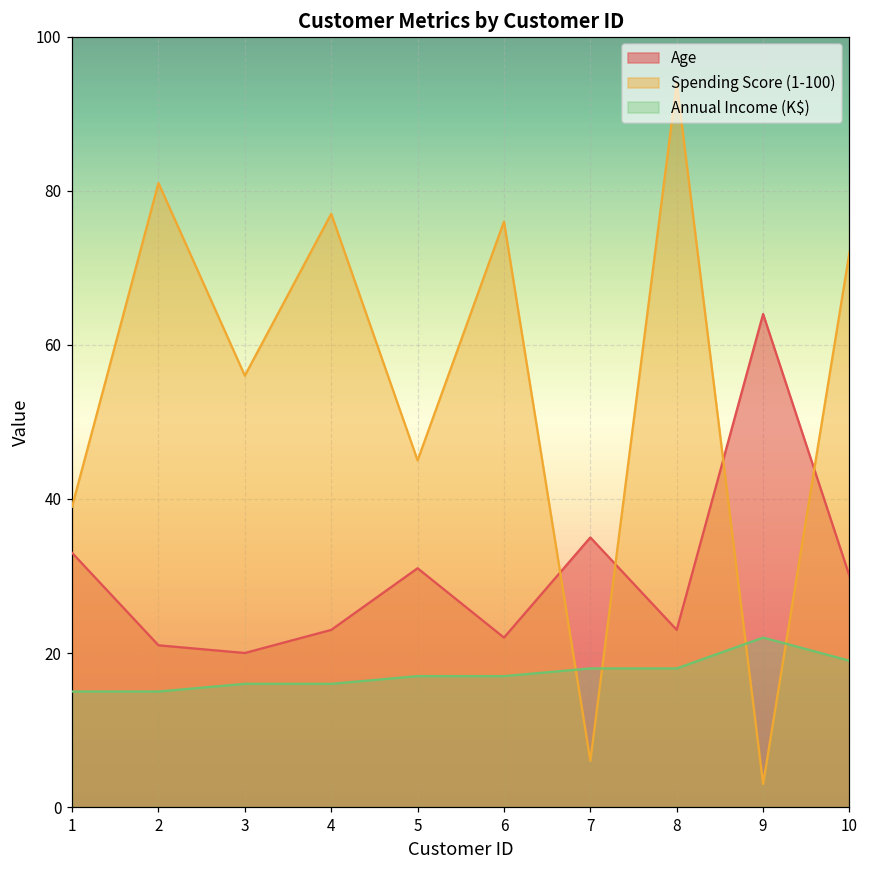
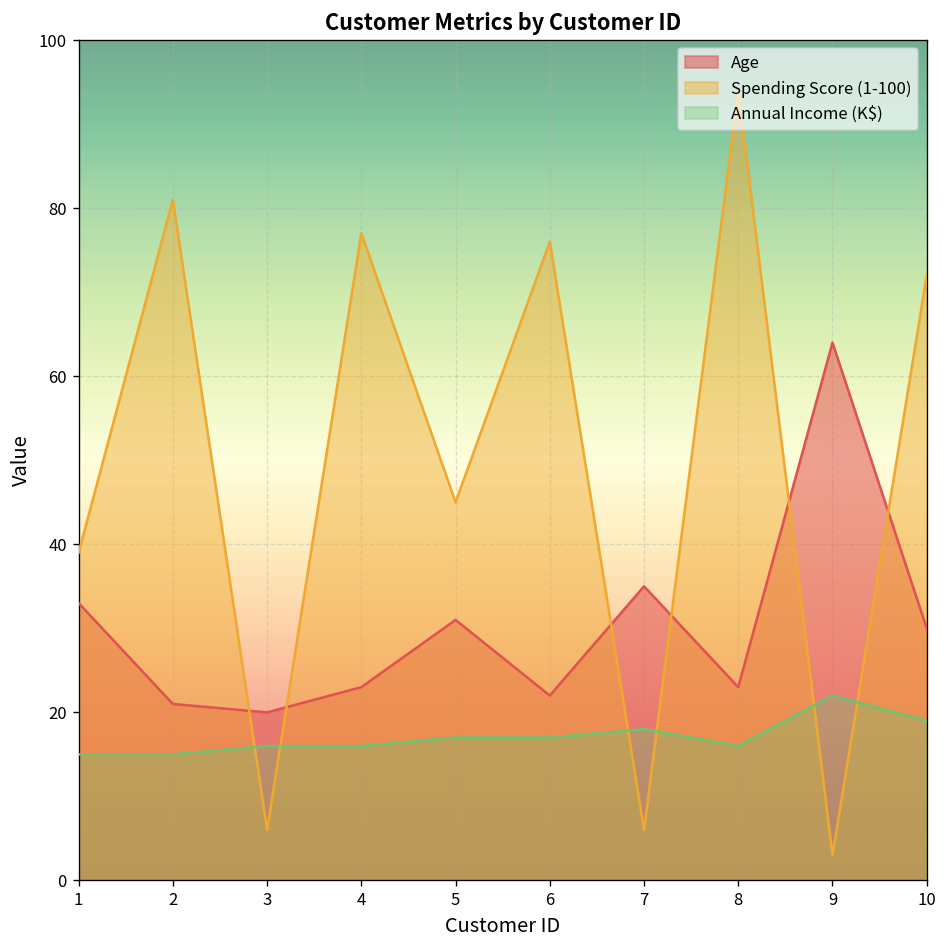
Spending Score (1-100), 3: 56 -> 6
Annual Income (K$), 8: 18 -> 16
